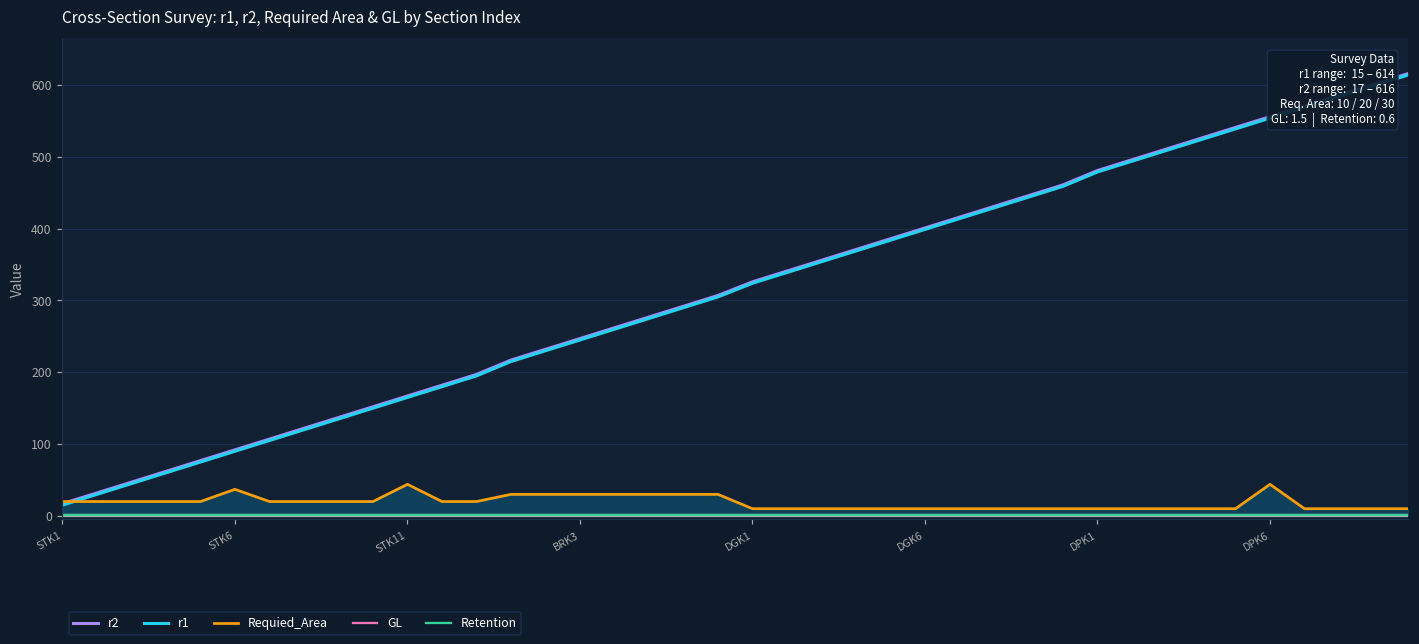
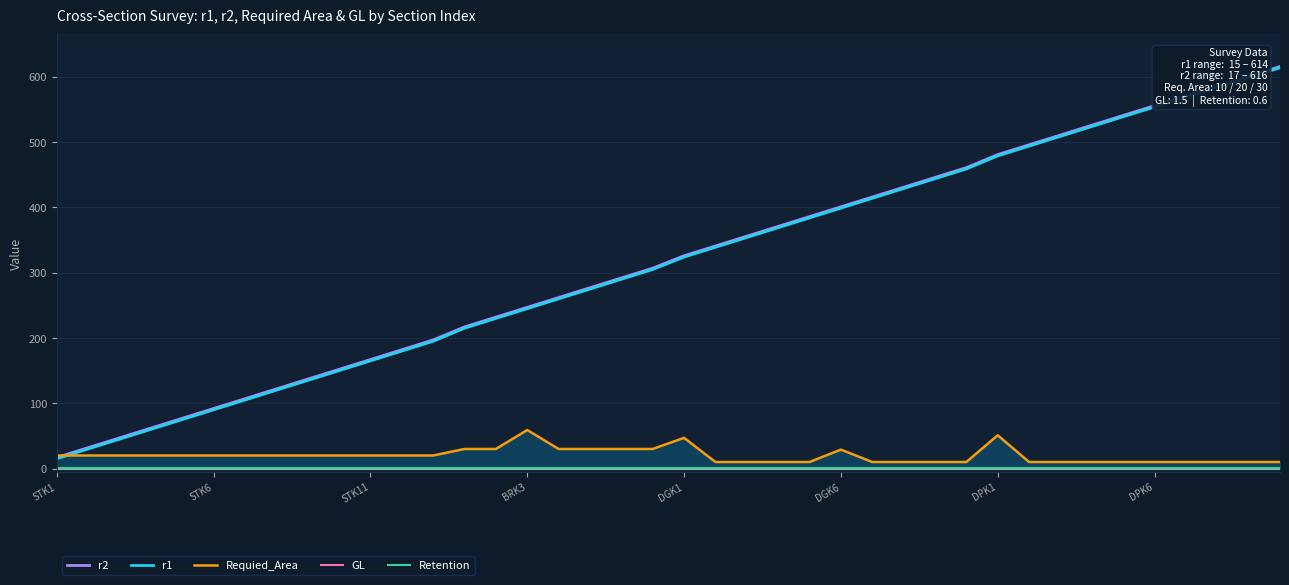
Requied_Area, STK6: 40 -> 20
Requied_Area, STK11: 40 -> 20
Requied_Area, BRK3: 30 -> 60
Requied_Area, DGK1: 10 -> 50
Requied_Area, DGK6: 10 -> 30
Requied_Area, DPK1: 10 -> 50
Requied_Area, DPK6: 40 -> 10
